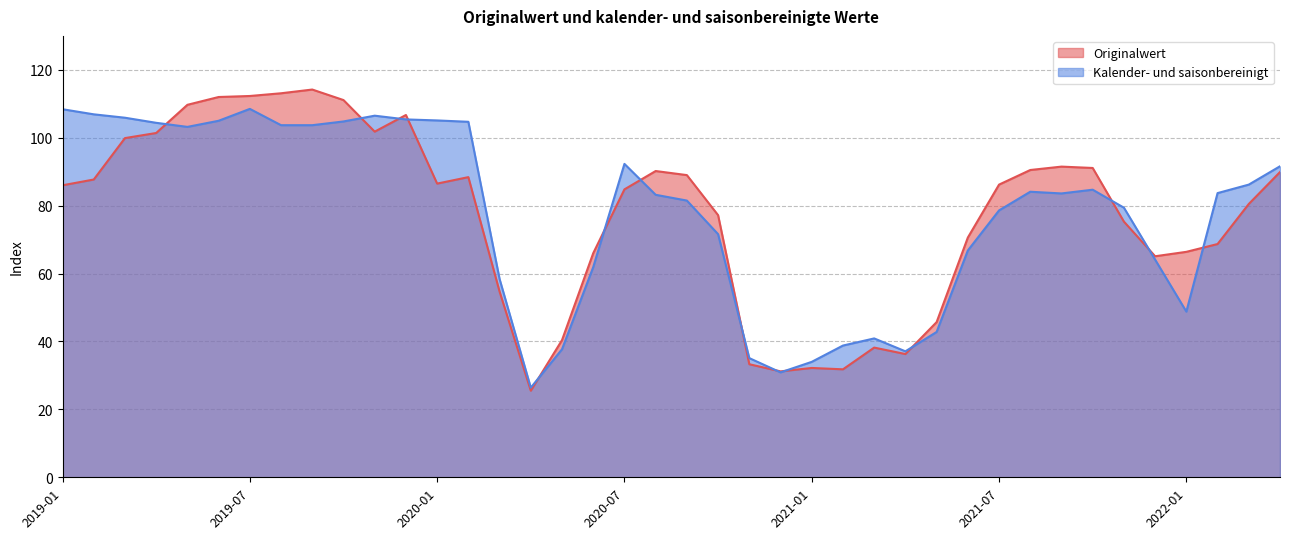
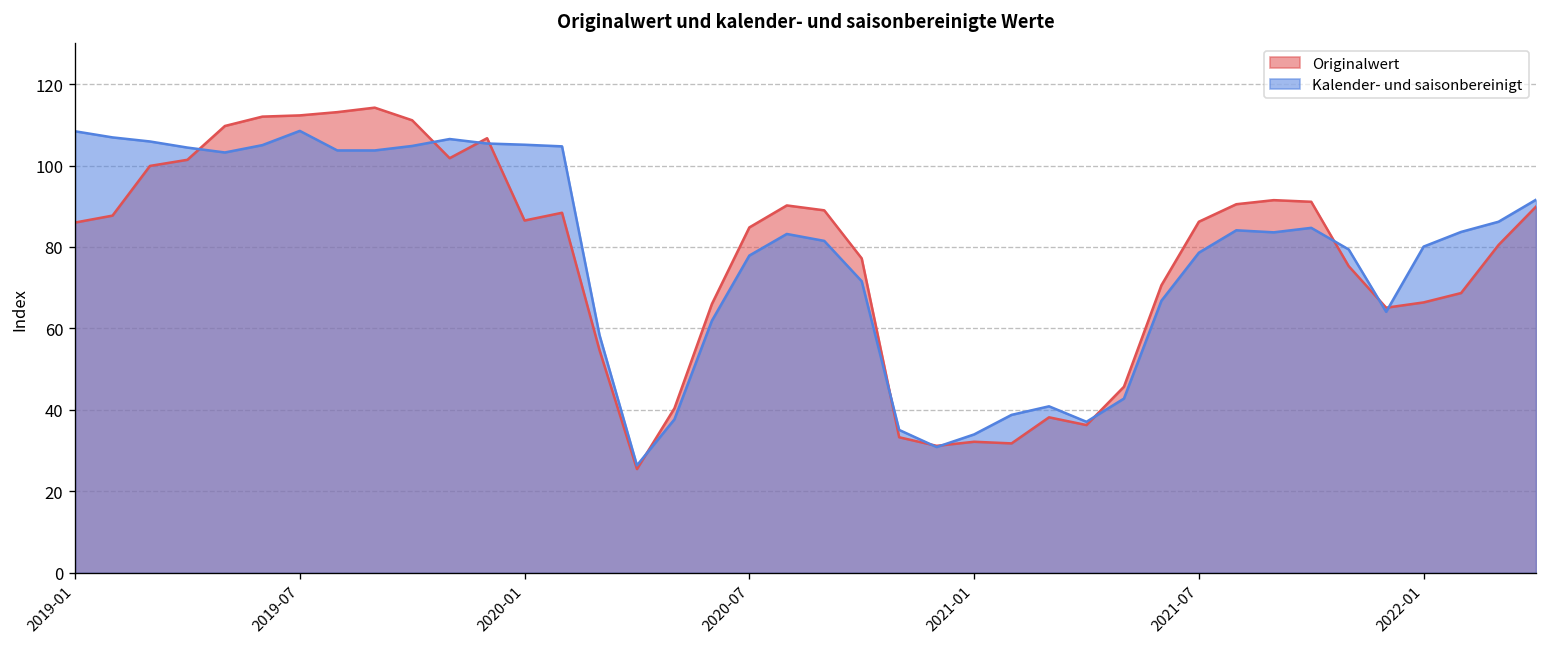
Kalender- und saisonbereinigt, 2020-07: 92 -> 78
Kalender- und saisonbereinigt, 2022-01: 49 -> 80
